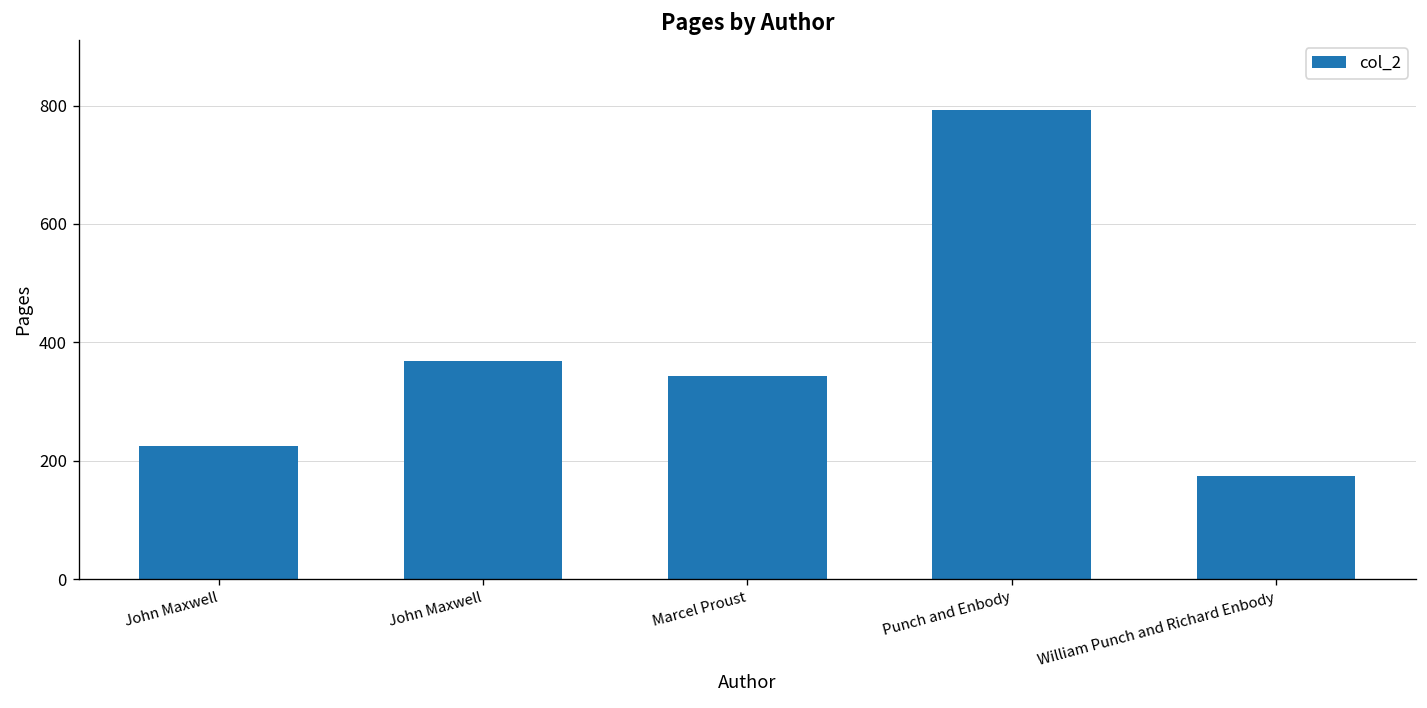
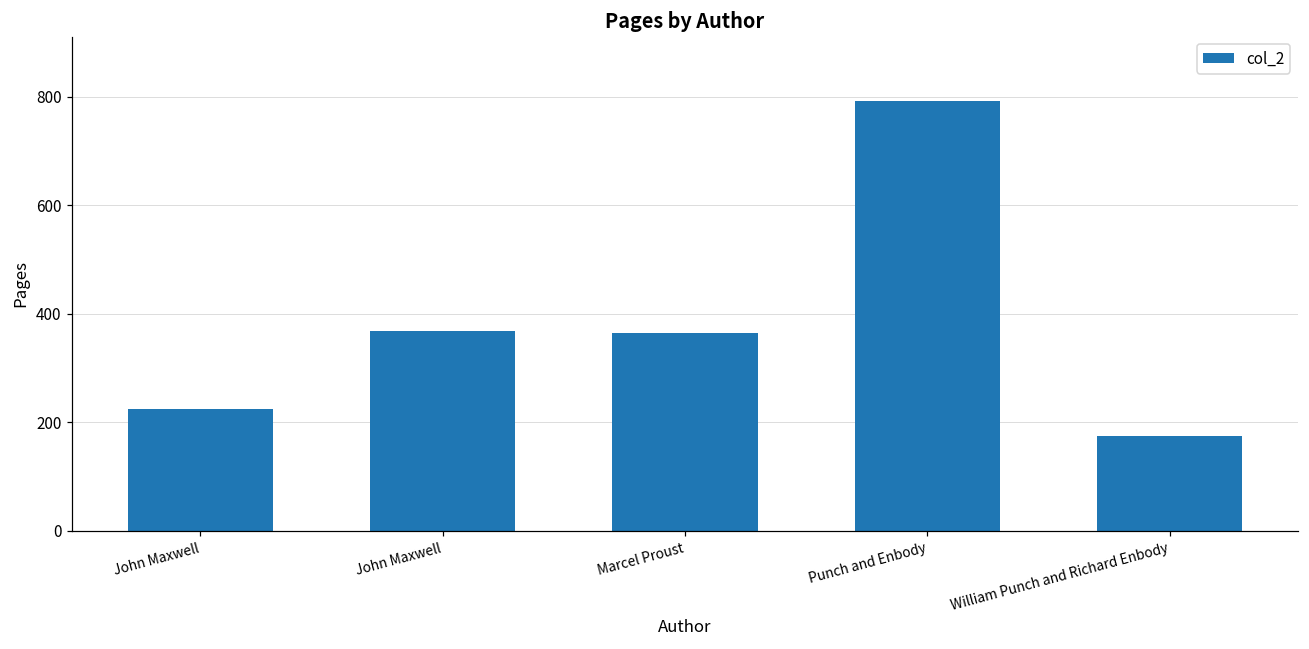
Marcel Proust: 340 -> 370
